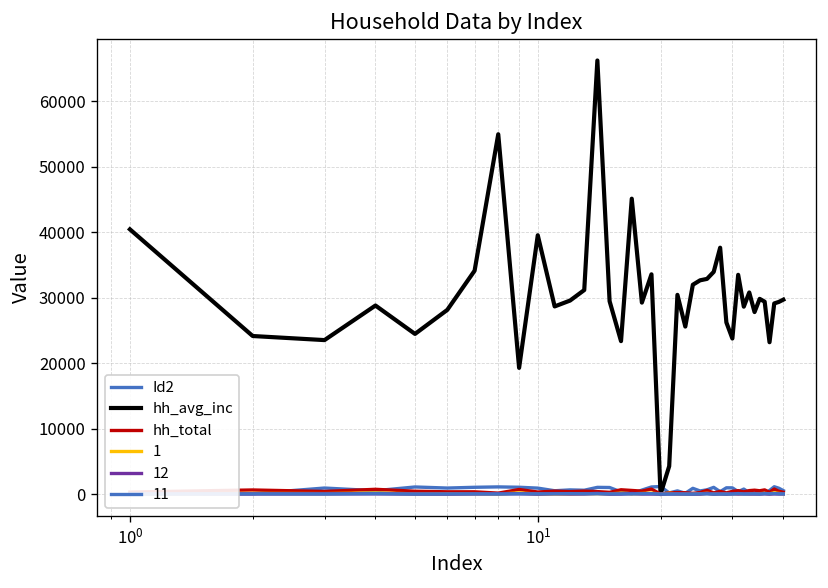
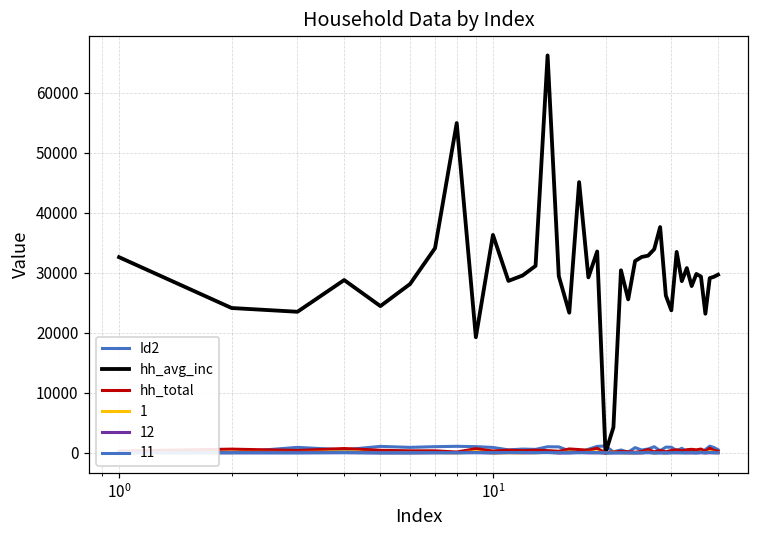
hh_avg_inc, 10^0: 40000 -> 33000
hh_avg_inc, 10^1: 40000 -> 36000
